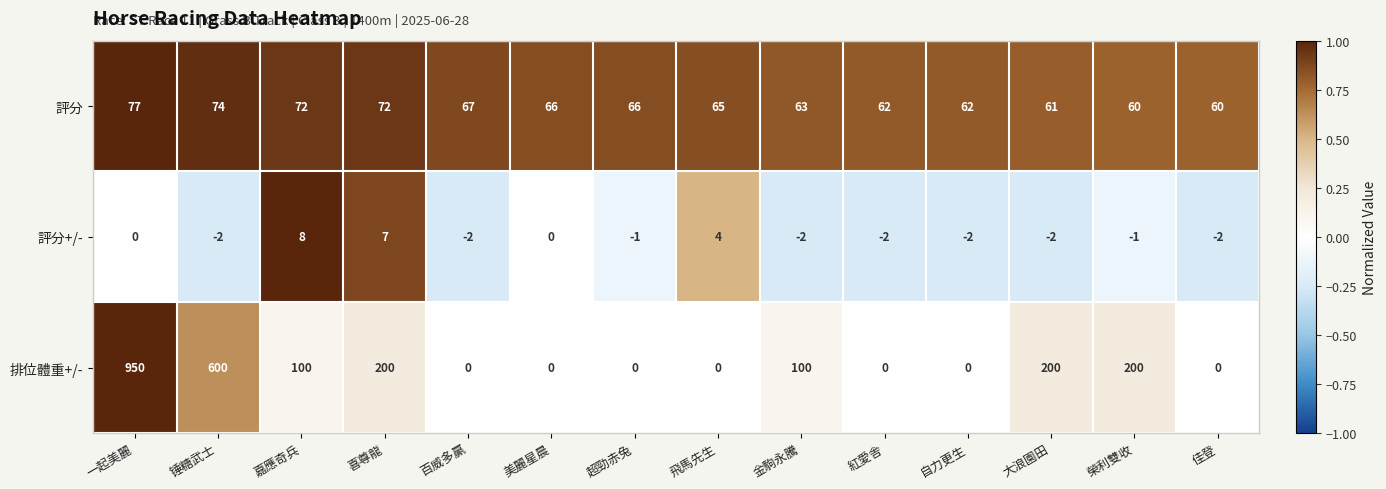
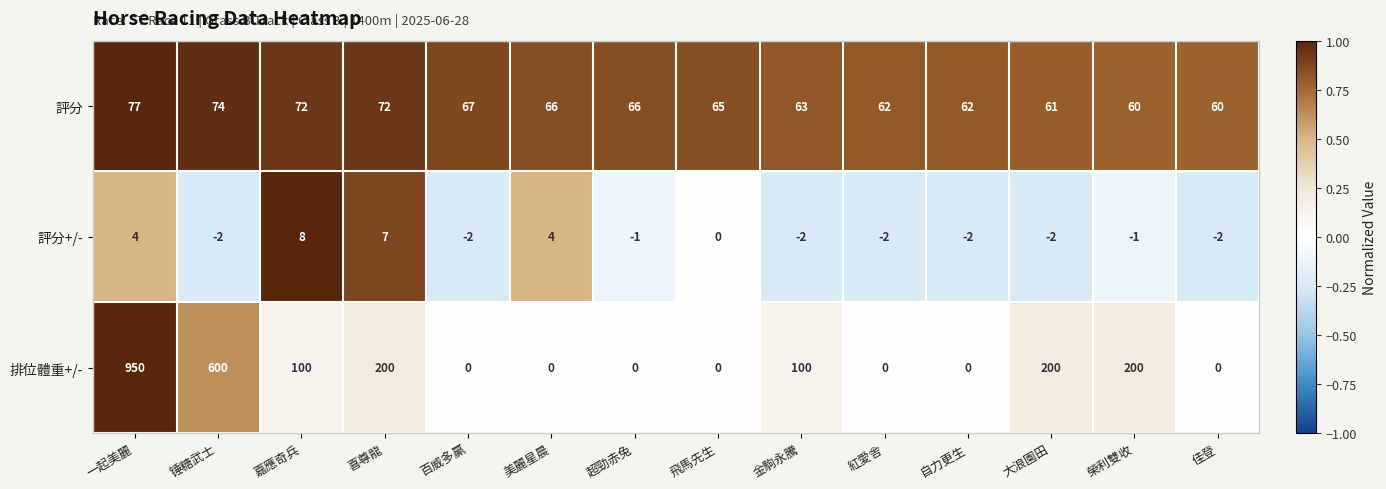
評分+/-, 一起美麗: 0 -> 4
評分+/-, 美麗星晨: 0 -> 4
評分+/-, 飛馬先生: 4 -> 0
